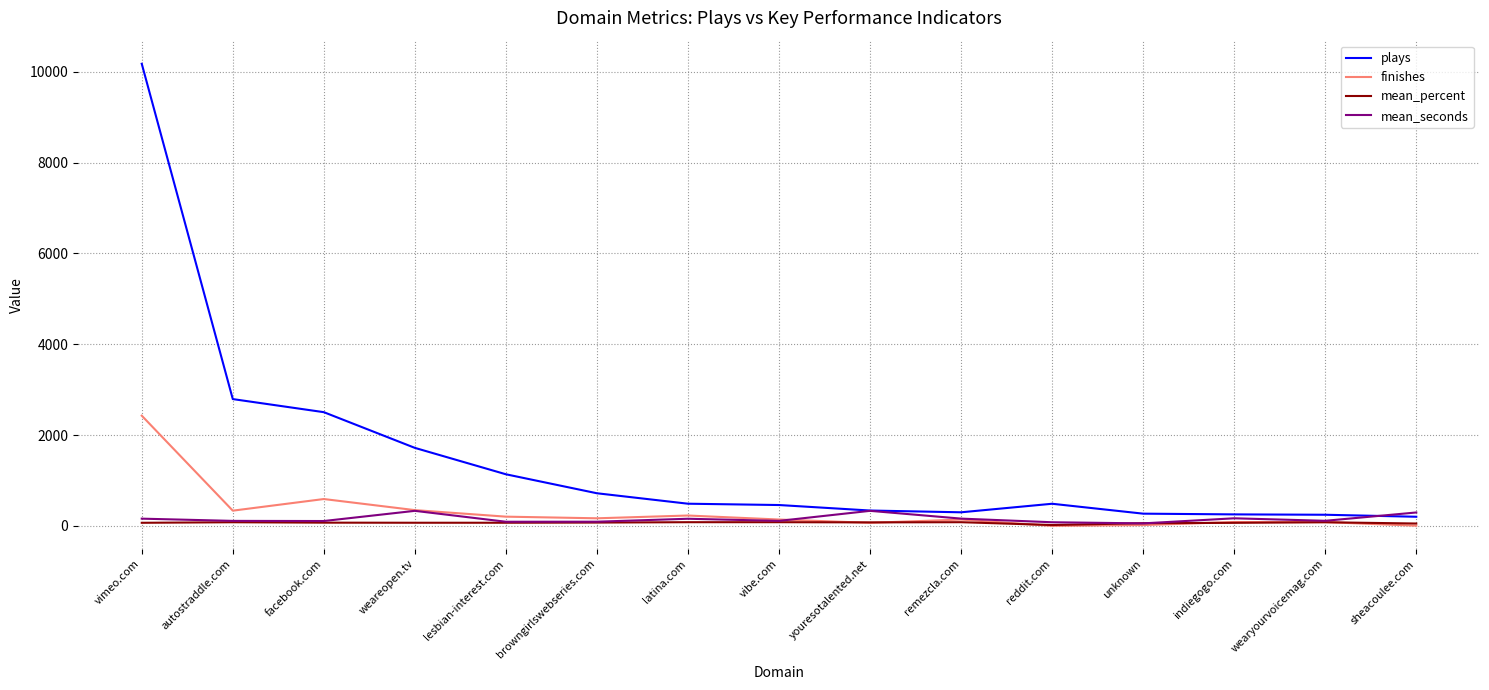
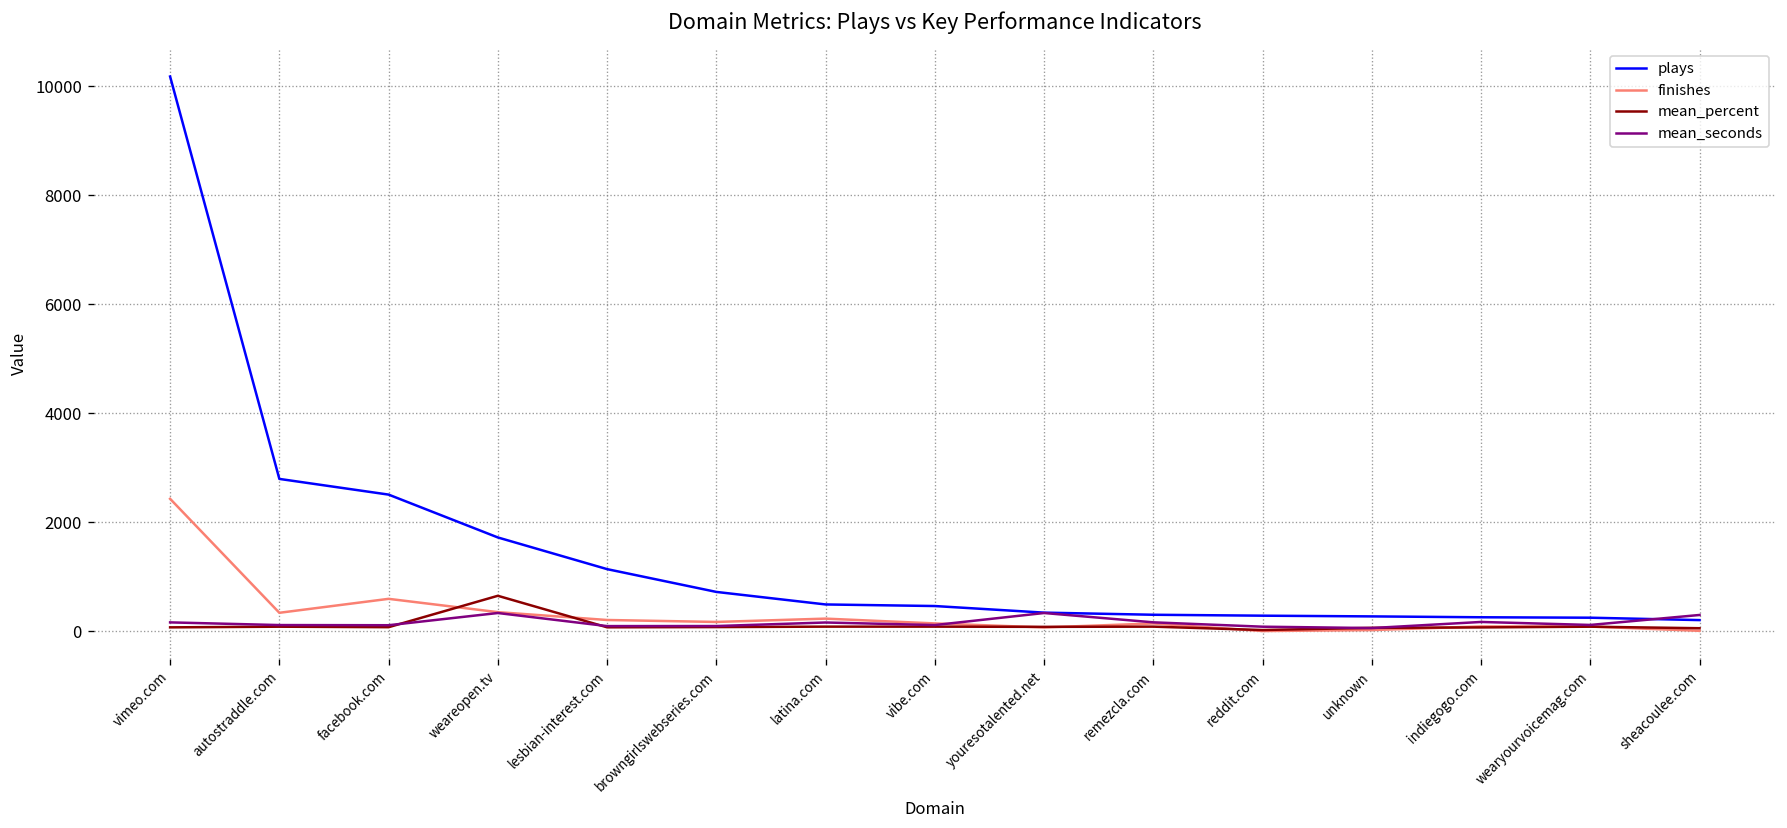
mean_percent, weareopen.tv: 100 -> 600
plays, reddit.com: 500 -> 300
